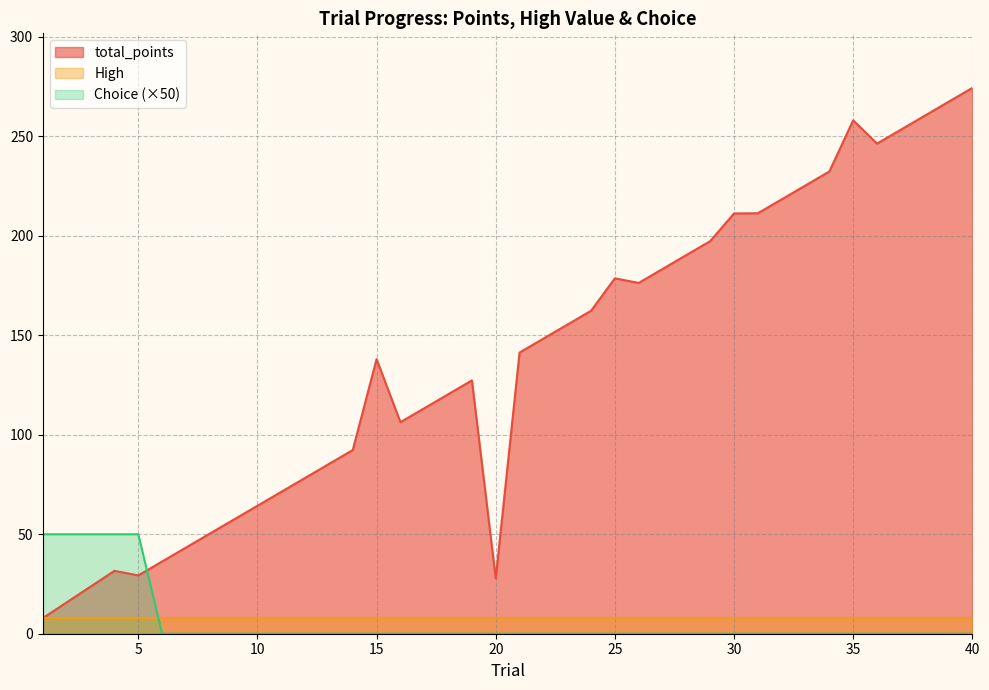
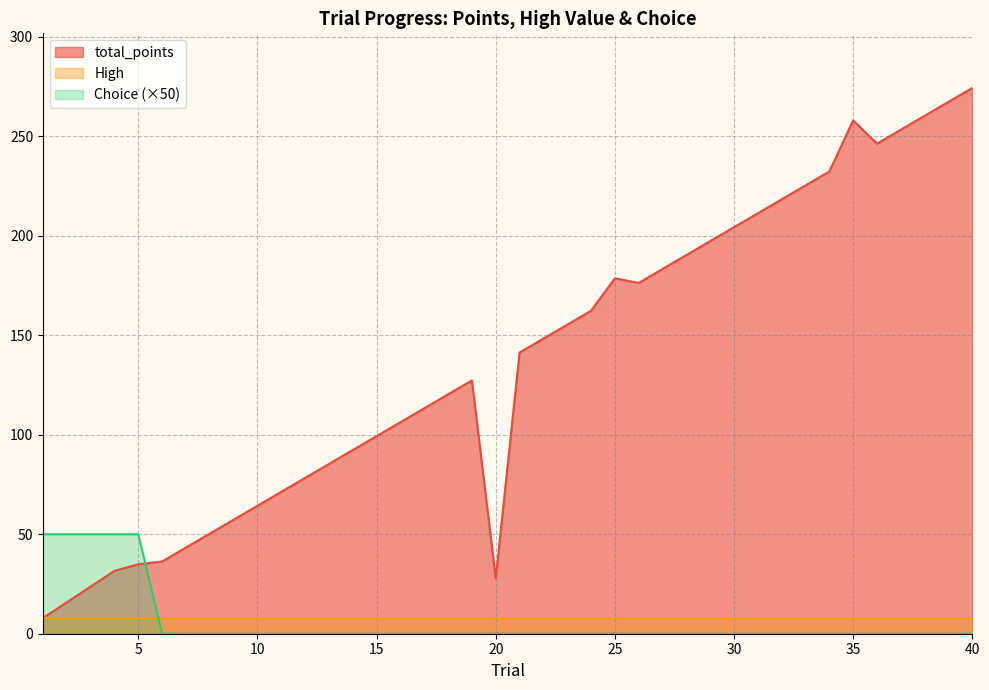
total_points, 5: 29 -> 35
total_points, 15: 138 -> 99
total_points, 30: 211 -> 204
